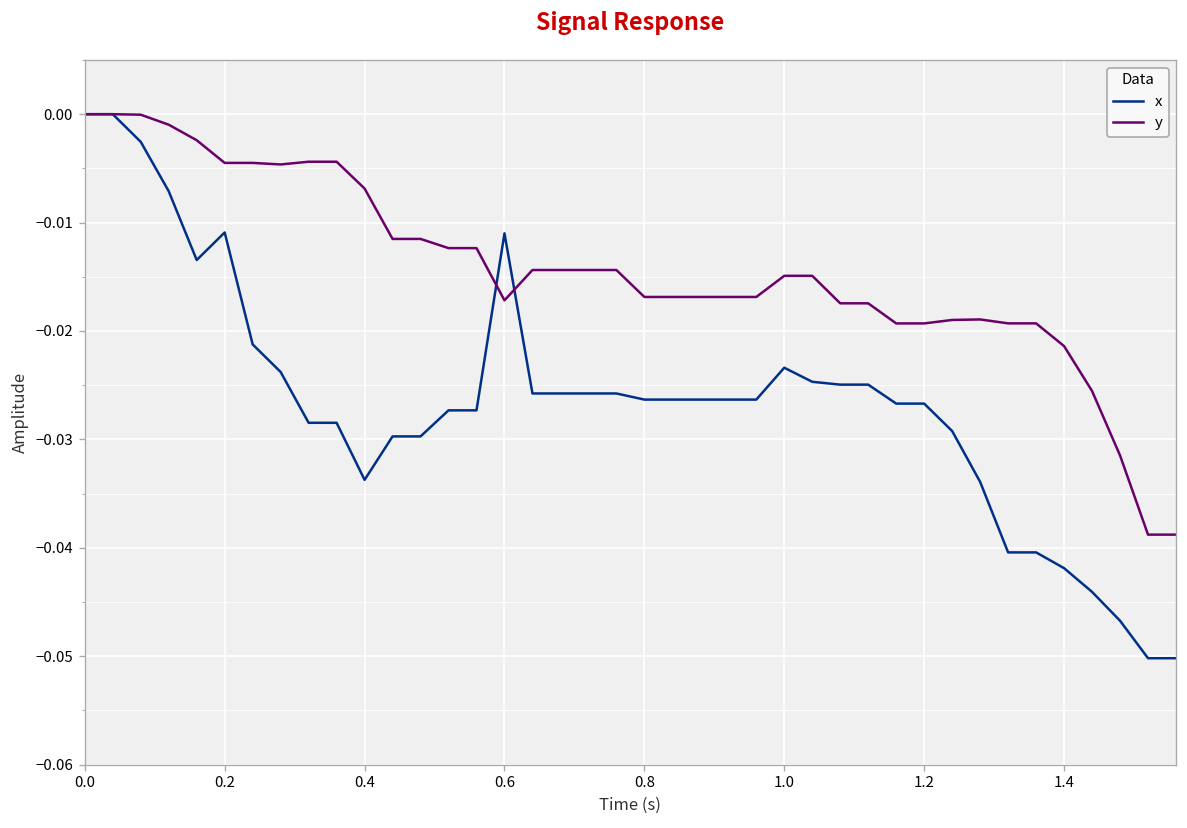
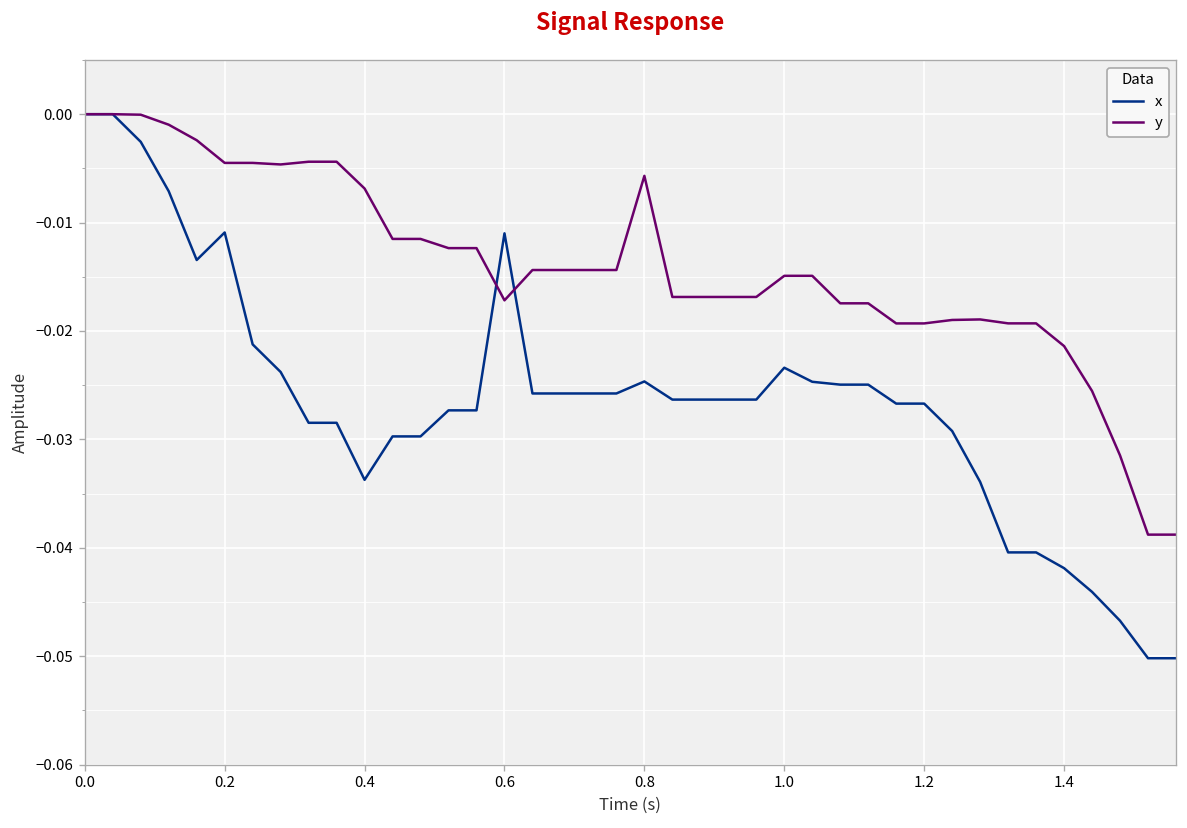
x, 0.8: -0.026 -> -0.025
y, 0.8: -0.017 -> -0.006
